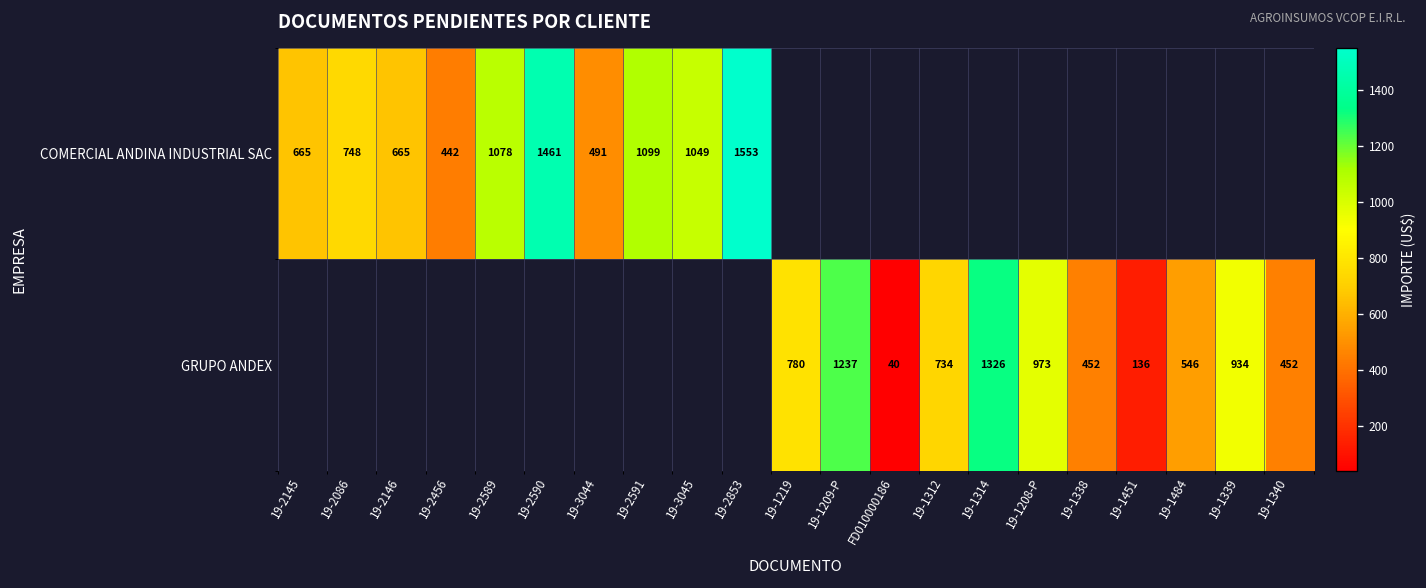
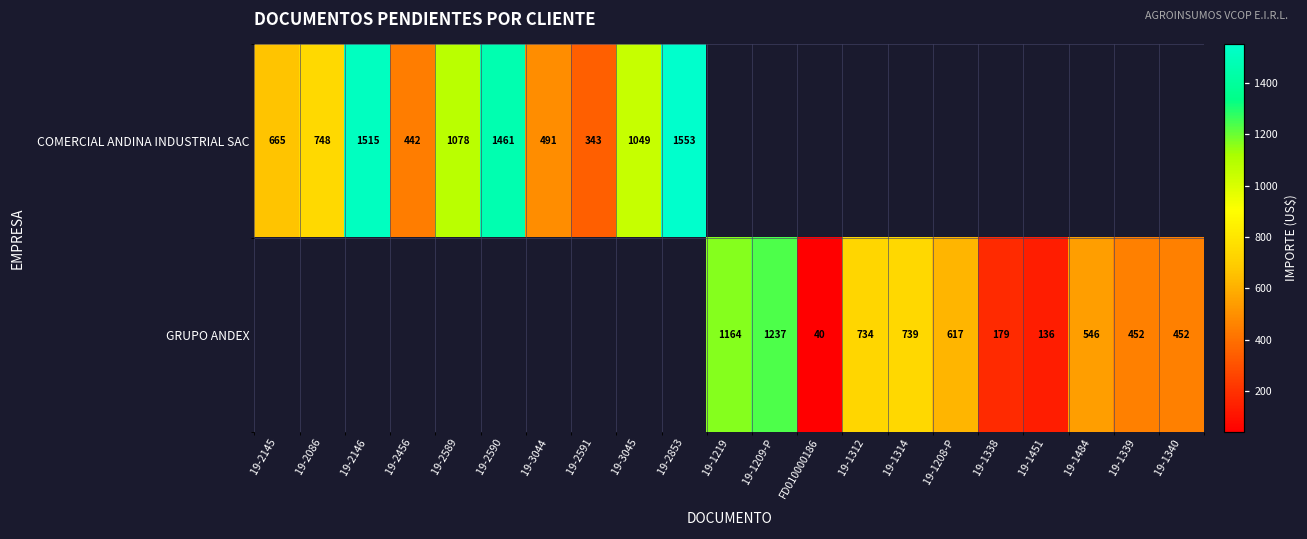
COMERCIAL ANDINA INDUSTRIAL SAC, 19-2146: 665 -> 1515
COMERCIAL ANDINA INDUSTRIAL SAC, 19-2591: 1099 -> 343
GRUPO ANDEX, 19-1219: 780 -> 1164
GRUPO ANDEX, 19-1314: 1326 -> 739
GRUPO ANDEX, 19-1208-P: 973 -> 617
GRUPO ANDEX, 19-1338: 452 -> 179
GRUPO ANDEX, 19-1339: 934 -> 452
